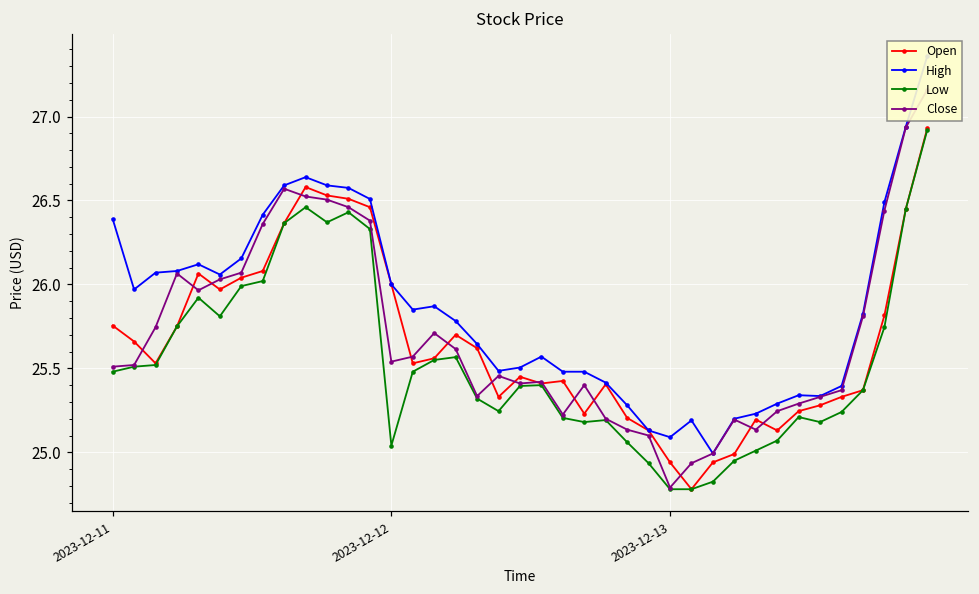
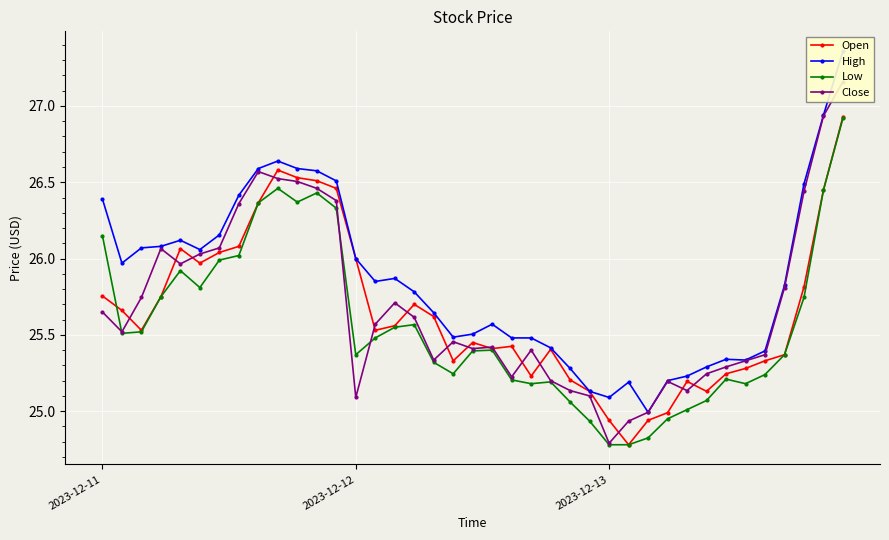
Low, 2023-12-11: 25.48 -> 26.15
Close, 2023-12-11: 25.51 -> 25.65
Low, 2023-12-12: 25.04 -> 25.37
Close, 2023-12-12: 25.54 -> 25.09
